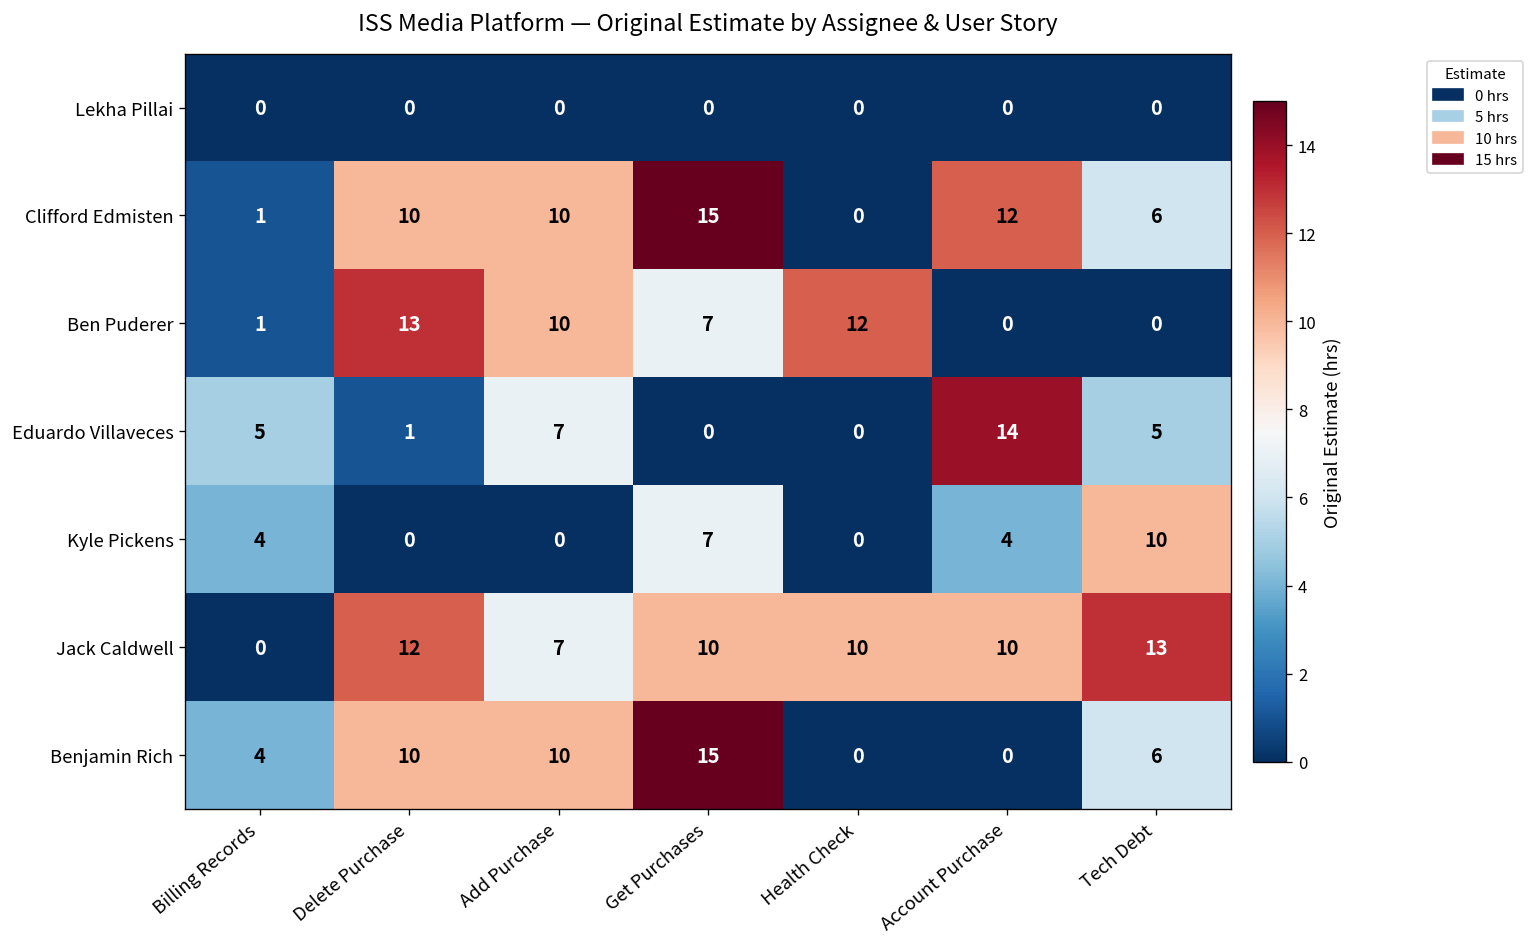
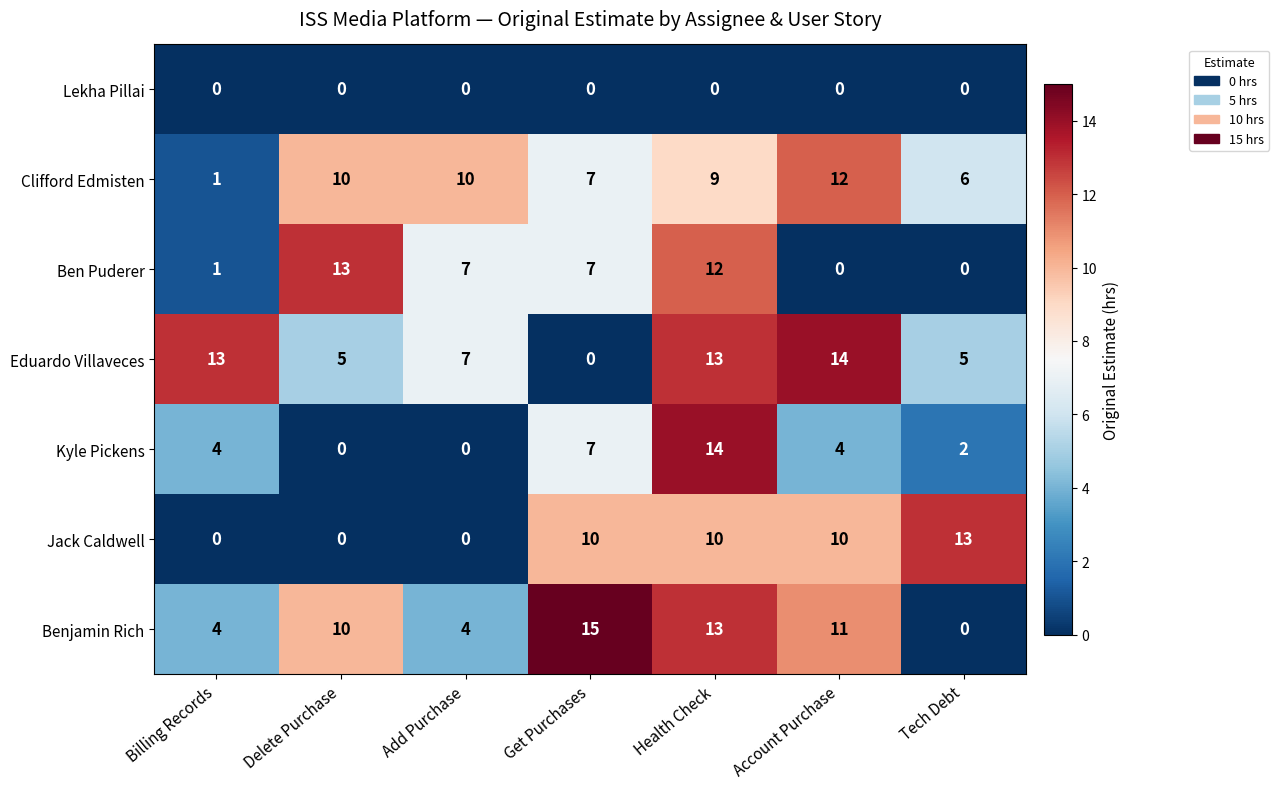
Clifford Edmisten, Get Purchases: 15 -> 7
Clifford Edmisten, Health Check: 0 -> 9
Ben Puderer, Add Purchase: 10 -> 7
Eduardo Villaveces, Billing Records: 5 -> 13
Eduardo Villaveces, Delete Purchase: 1 -> 5
Eduardo Villaveces, Health Check: 0 -> 13
Kyle Pickens, Health Check: 0 -> 14
Kyle Pickens, Tech Debt: 10 -> 2
Jack Caldwell, Delete Purchase: 12 -> 0
Jack Caldwell, Add Purchase: 7 -> 0
Benjamin Rich, Add Purchase: 10 -> 4
Benjamin Rich, Health Check: 0 -> 13
Benjamin Rich, Account Purchase: 0 -> 11
Benjamin Rich, Tech Debt: 6 -> 0
